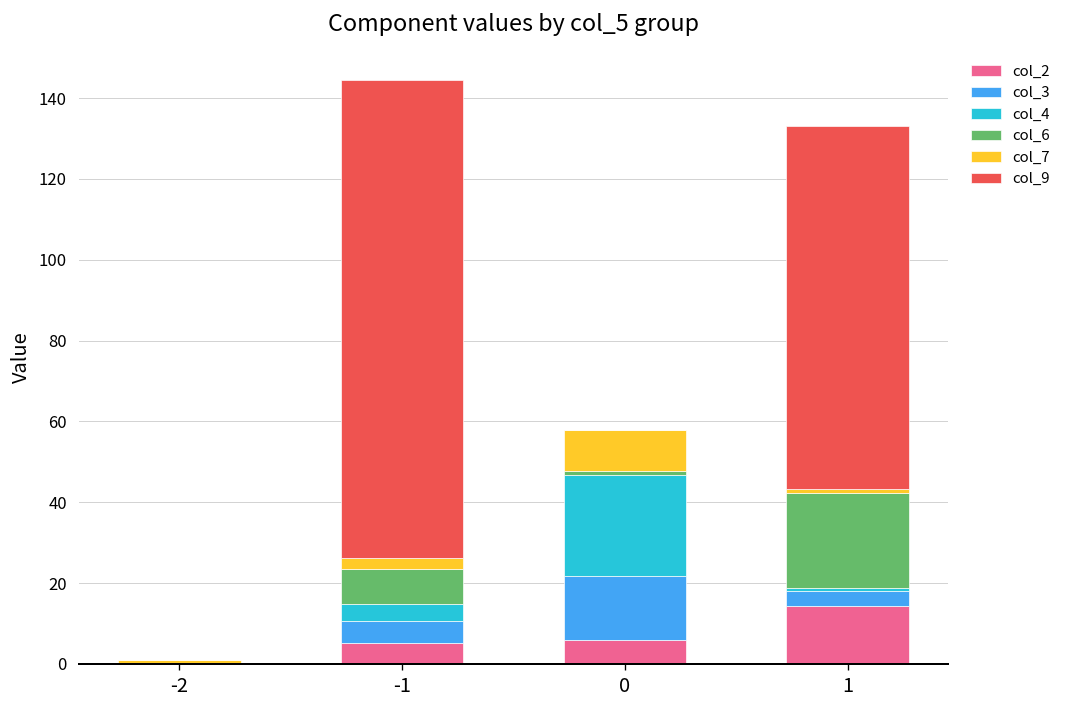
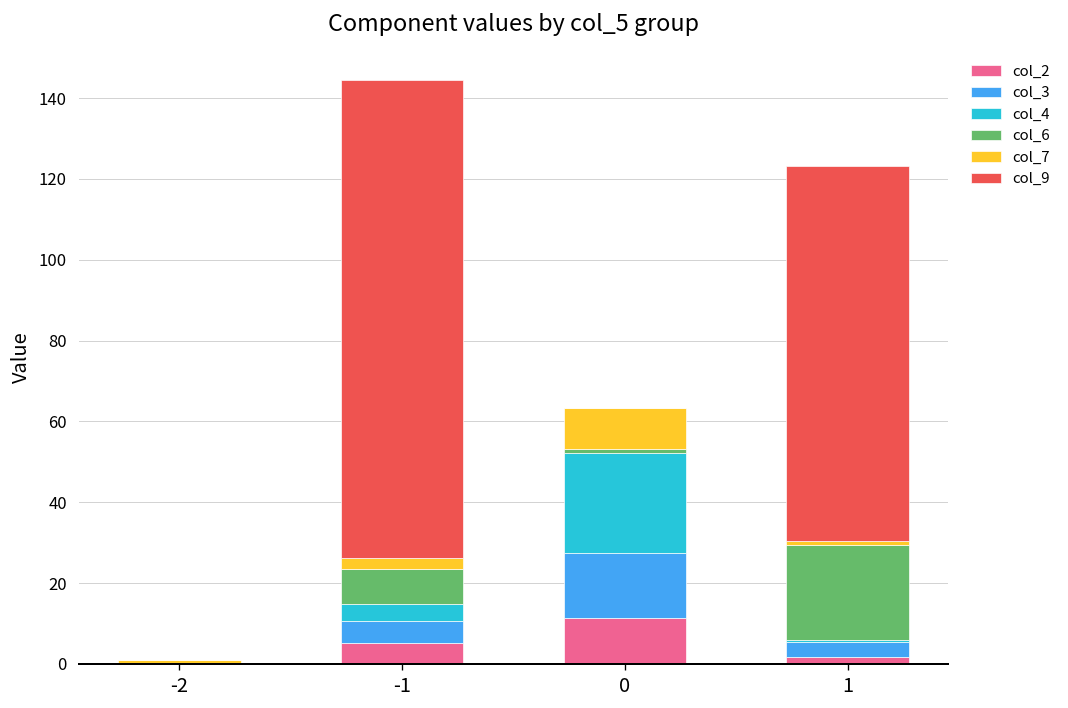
col_2, 0: 6 -> 11
col_2, 1: 14 -> 2
col_9, 1: 90 -> 93
